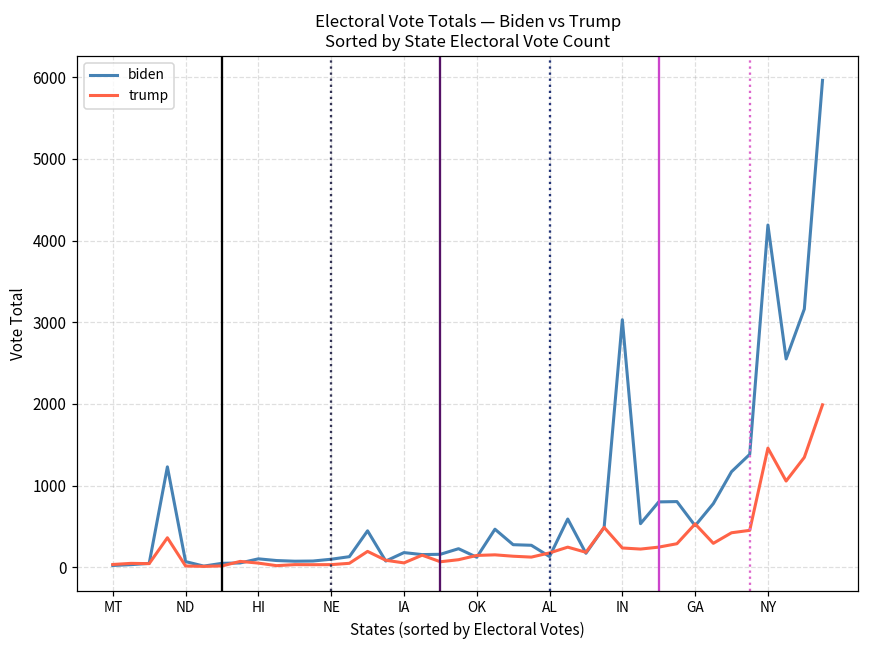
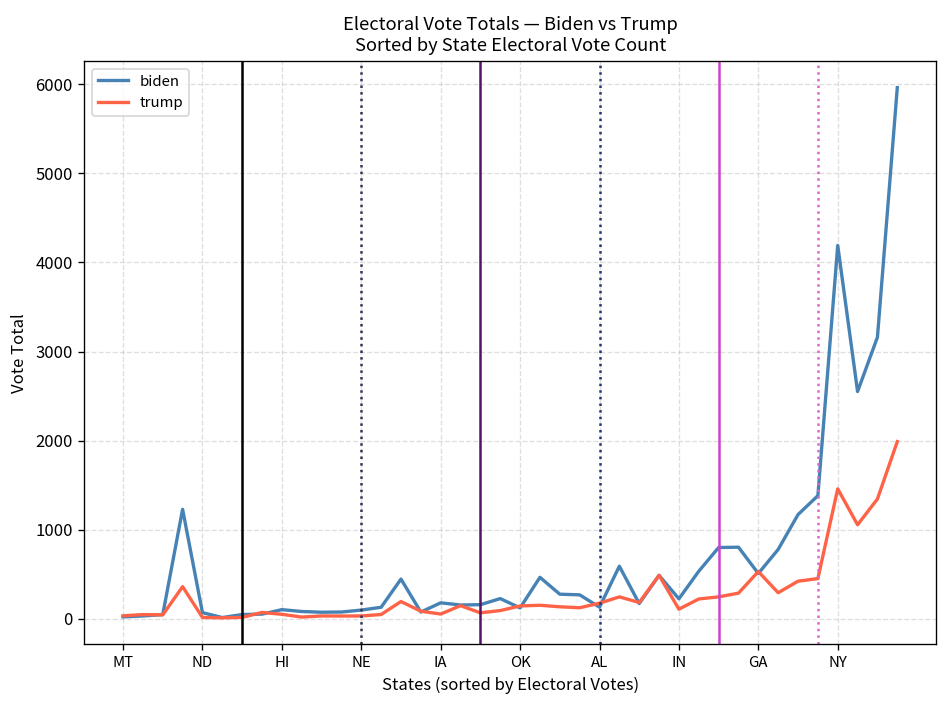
biden, IN: 3000 -> 200
trump, IN: 200 -> 100
